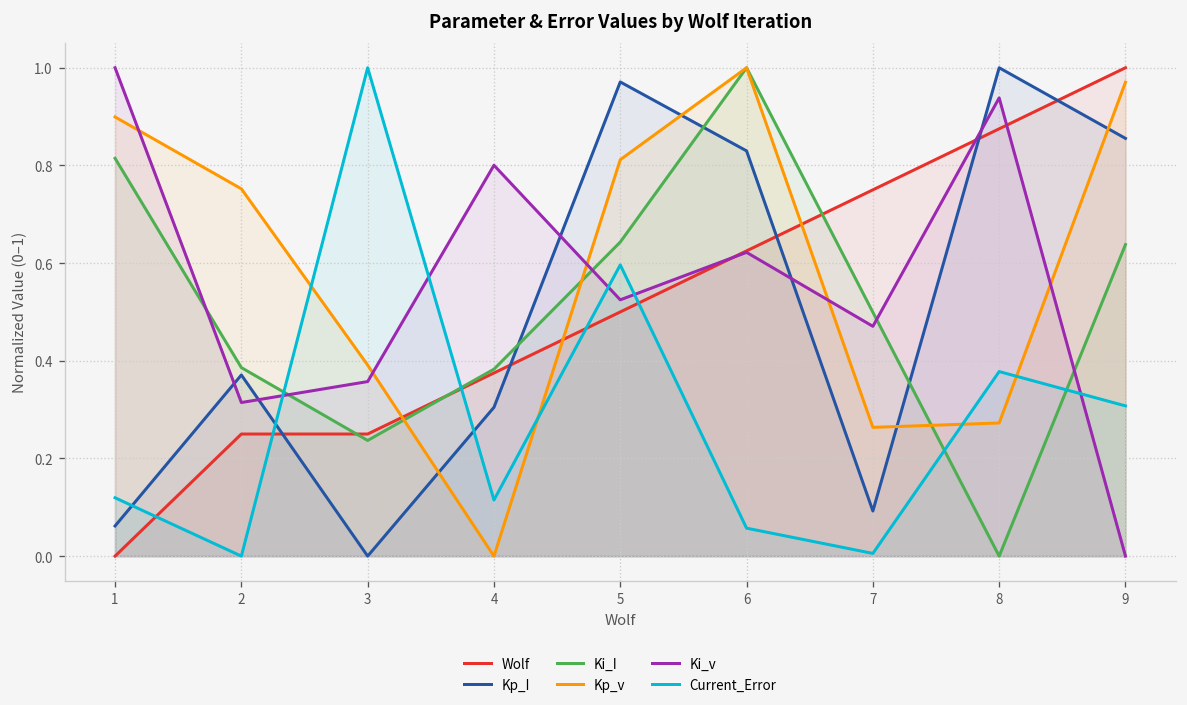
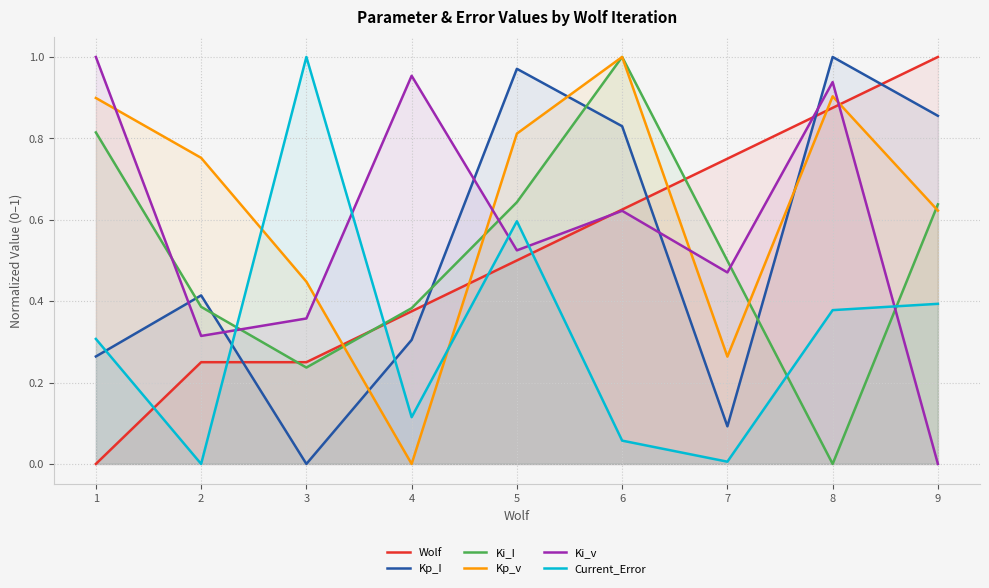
Kp_I, 1: 0.06 -> 0.26
Current_Error, 1: 0.12 -> 0.31
Kp_I, 2: 0.37 -> 0.41
Kp_v, 3: 0.39 -> 0.45
Ki_v, 4: 0.80 -> 0.95
Kp_v, 8: 0.27 -> 0.90
Kp_v, 9: 0.97 -> 0.62
Current_Error, 9: 0.31 -> 0.39
